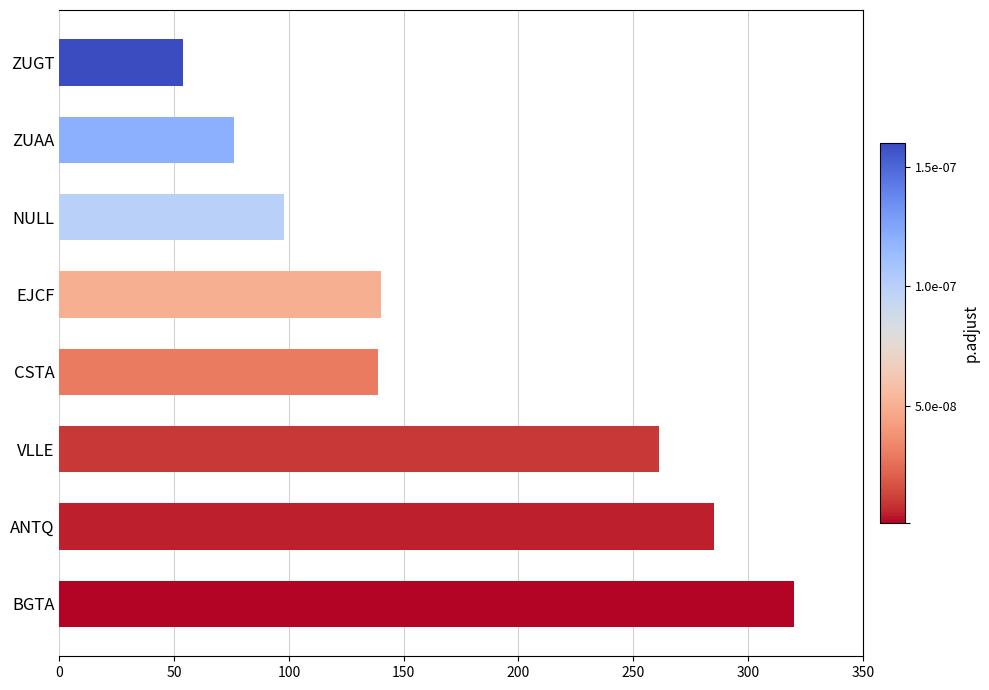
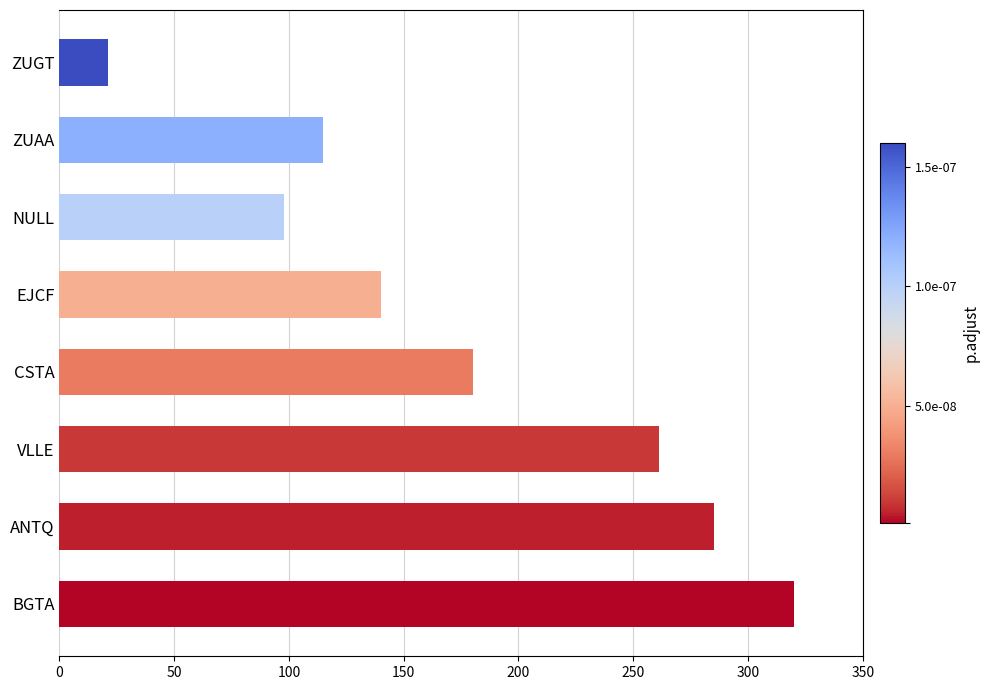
ZUGT: 54 -> 21
ZUAA: 76 -> 115
CSTA: 139 -> 180
